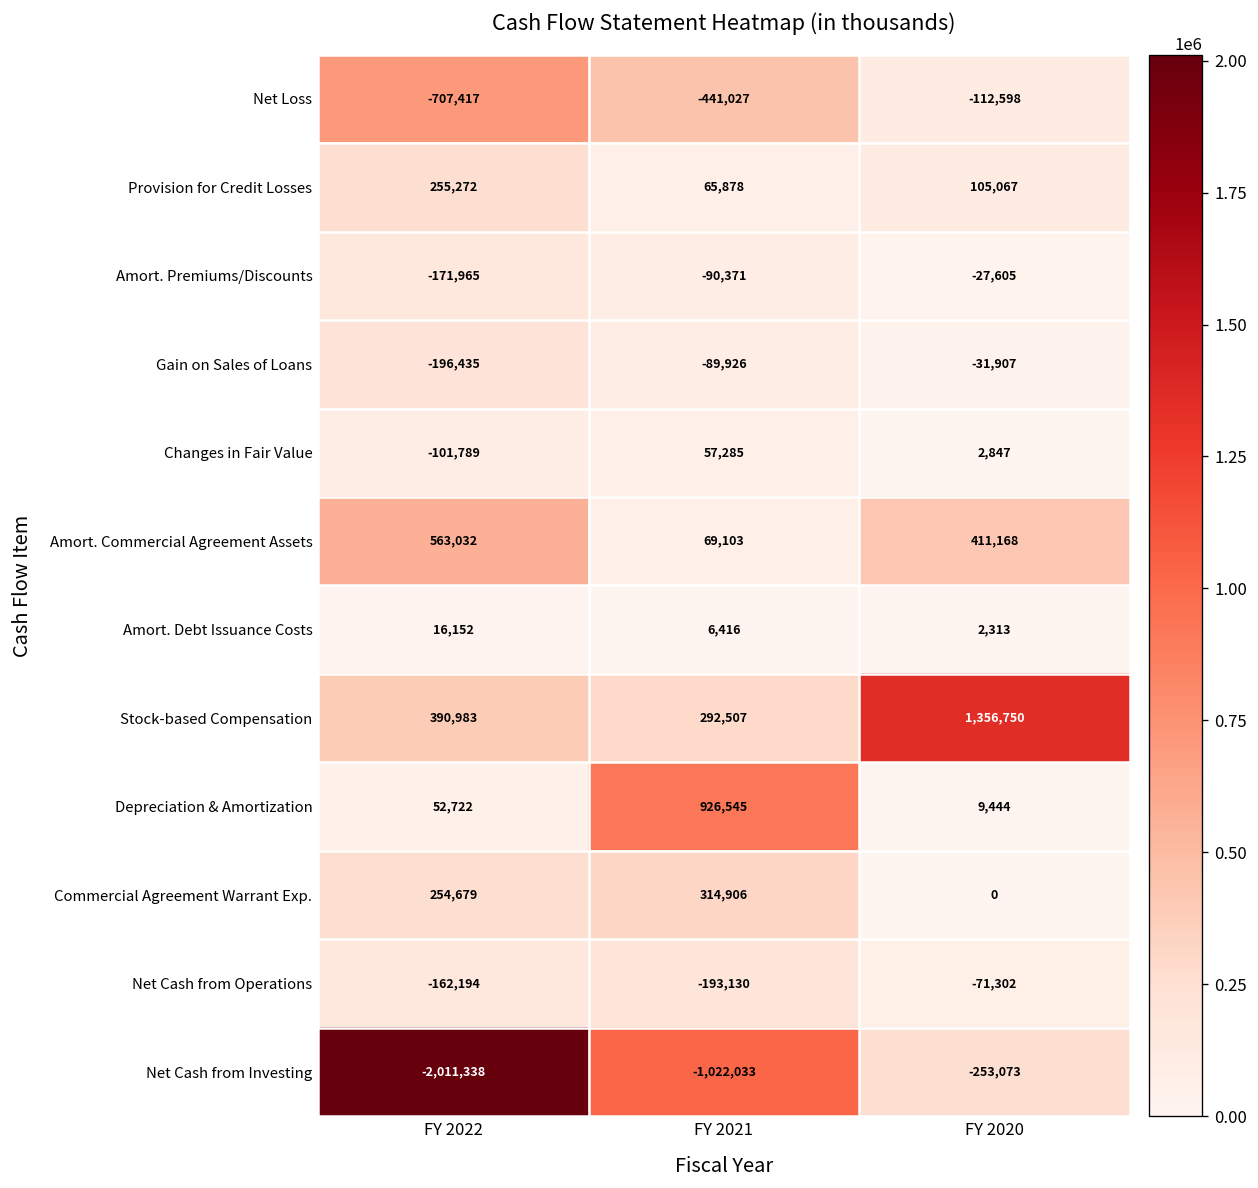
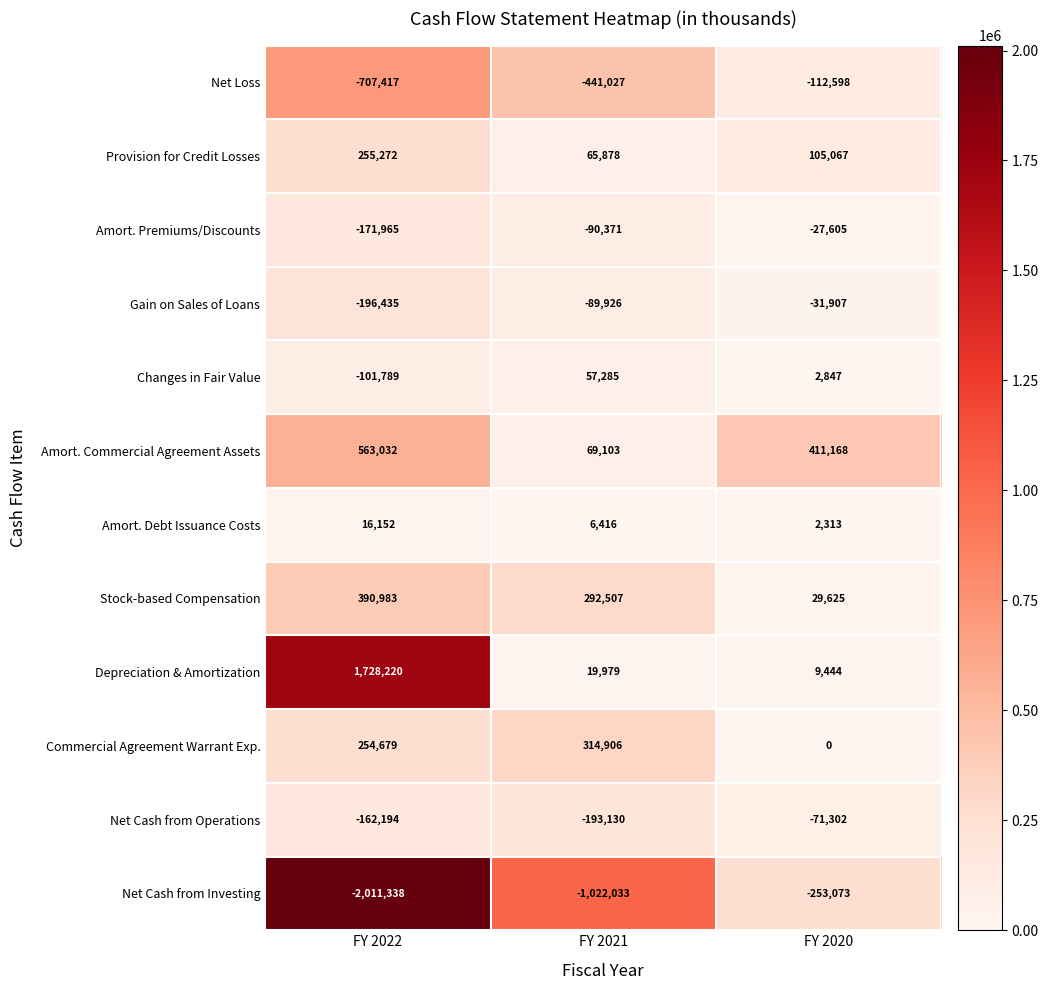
Stock-based Compensation, FY 2020: 1,356,750 -> 29,625
Depreciation & Amortization, FY 2022: 52,722 -> 1,728,220
Depreciation & Amortization, FY 2021: 926,545 -> 19,979
